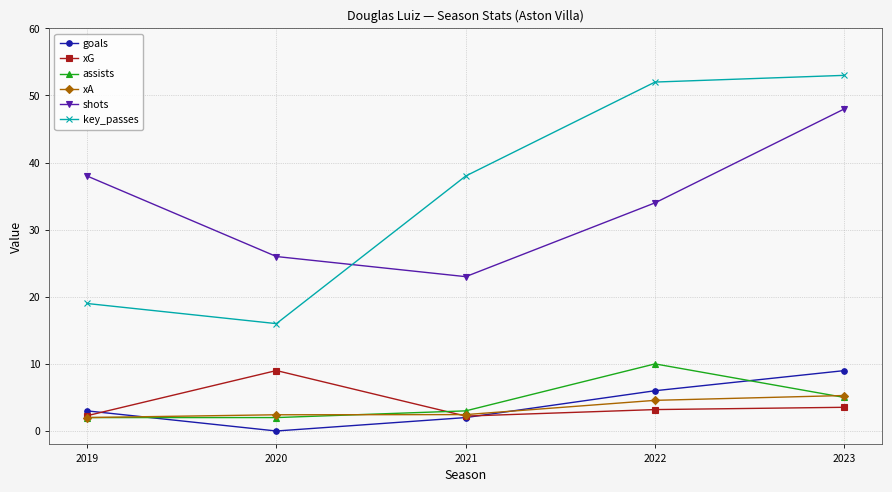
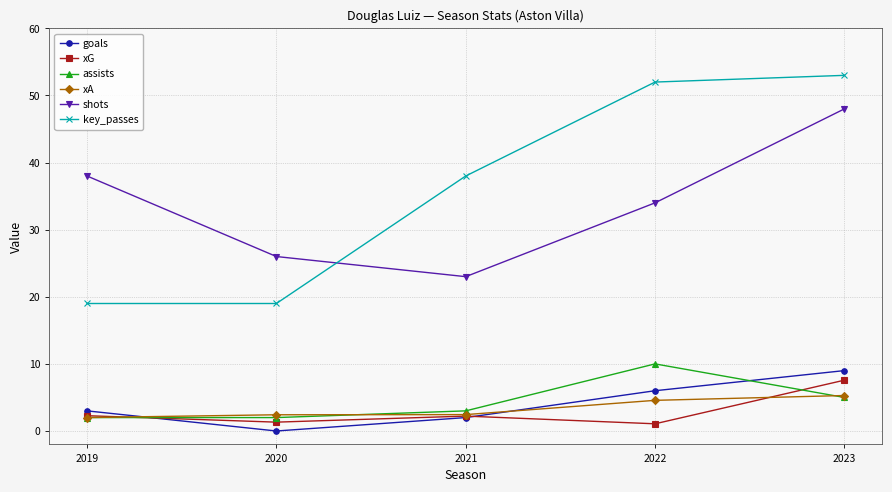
xG, 2020: 9 -> 1
key_passes, 2020: 16 -> 19
xG, 2022: 3 -> 1
xG, 2023: 4 -> 8
